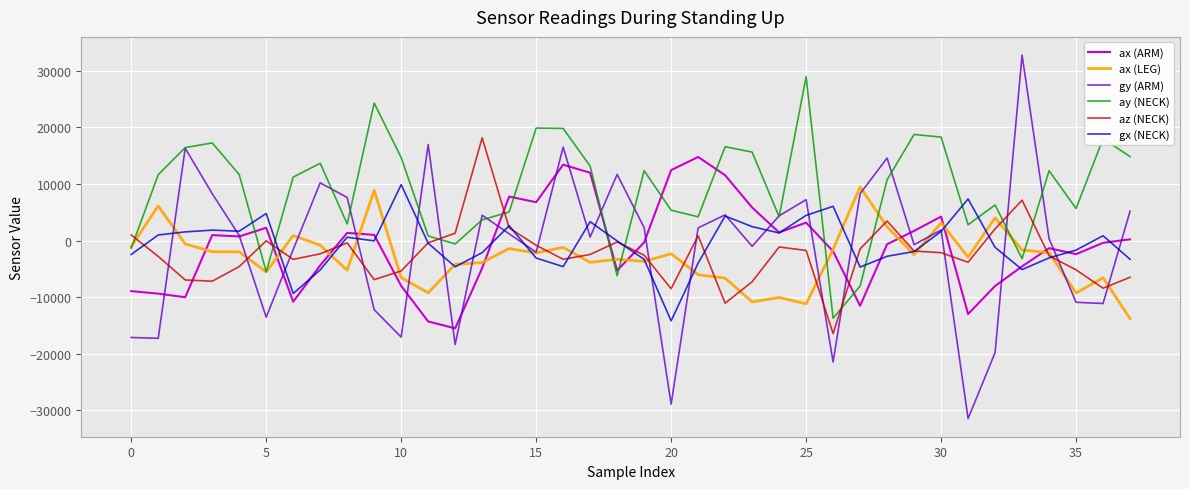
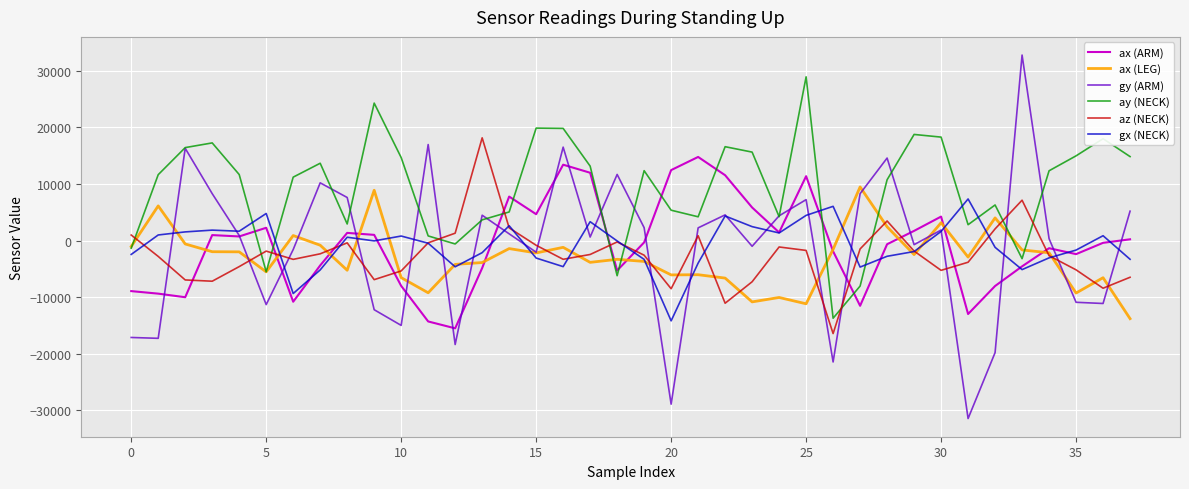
gy (ARM), 5: -14000 -> -11000
az (NECK), 5: 0 -> -2000
gy (ARM), 10: -17000 -> -15000
gx (NECK), 10: 10000 -> 1000
ax (ARM), 15: 7000 -> 5000
ax (LEG), 20: -2000 -> -6000
ax (ARM), 25: 3000 -> 11000
az (NECK), 30: -2000 -> -5000
ay (NECK), 35: 6000 -> 15000
